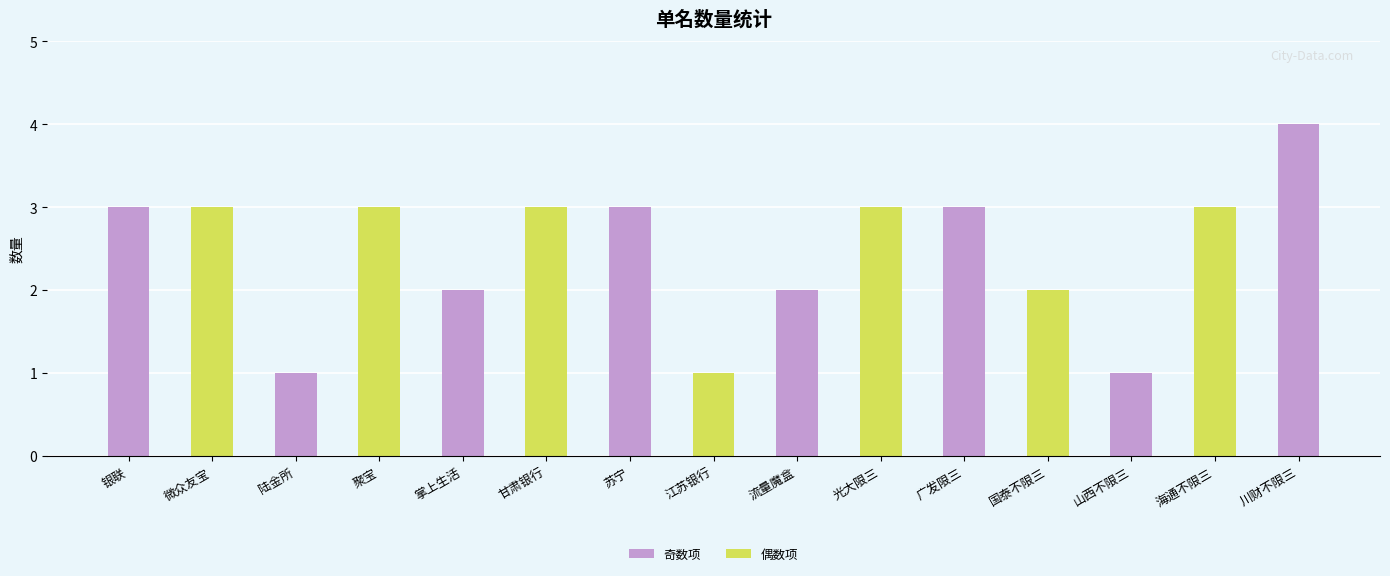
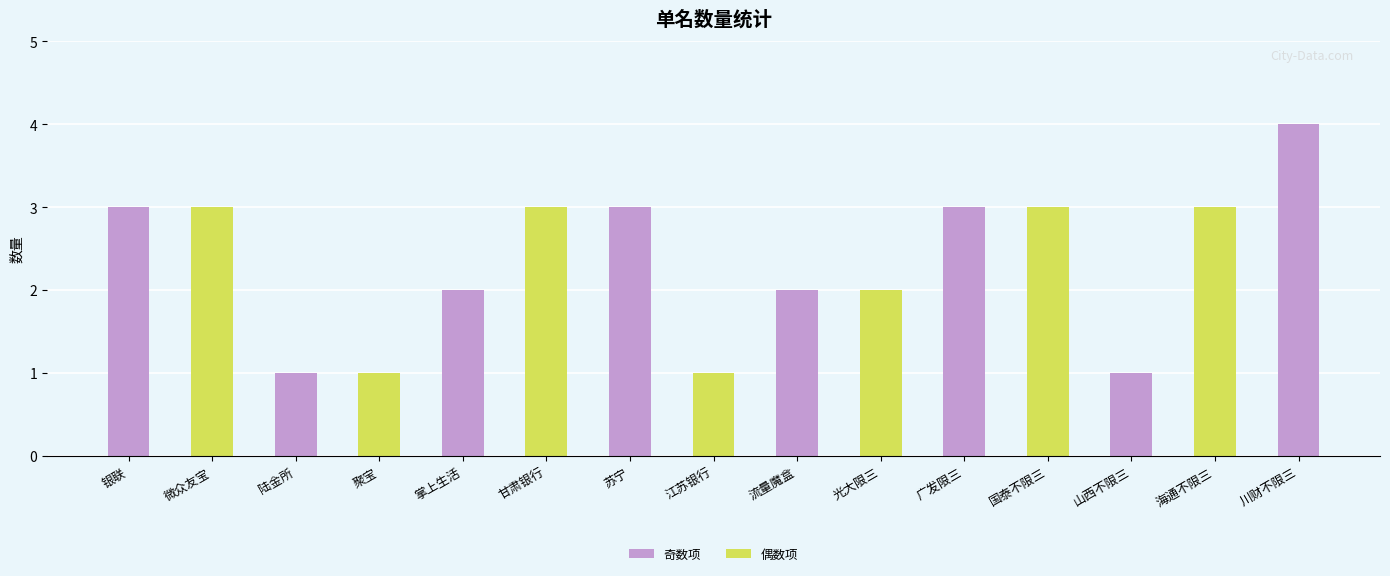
偶数项, 聚宝: 3 -> 1
偶数项, 光大限三: 3 -> 2
偶数项, 国泰不限三: 2 -> 3
